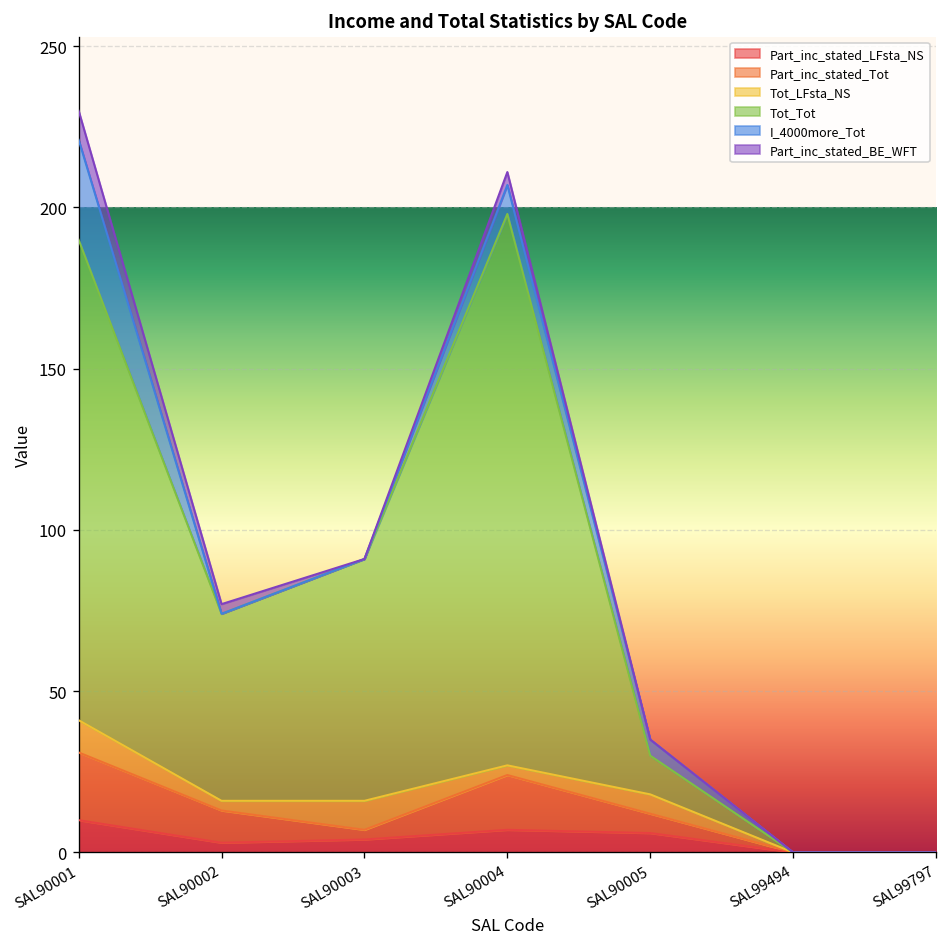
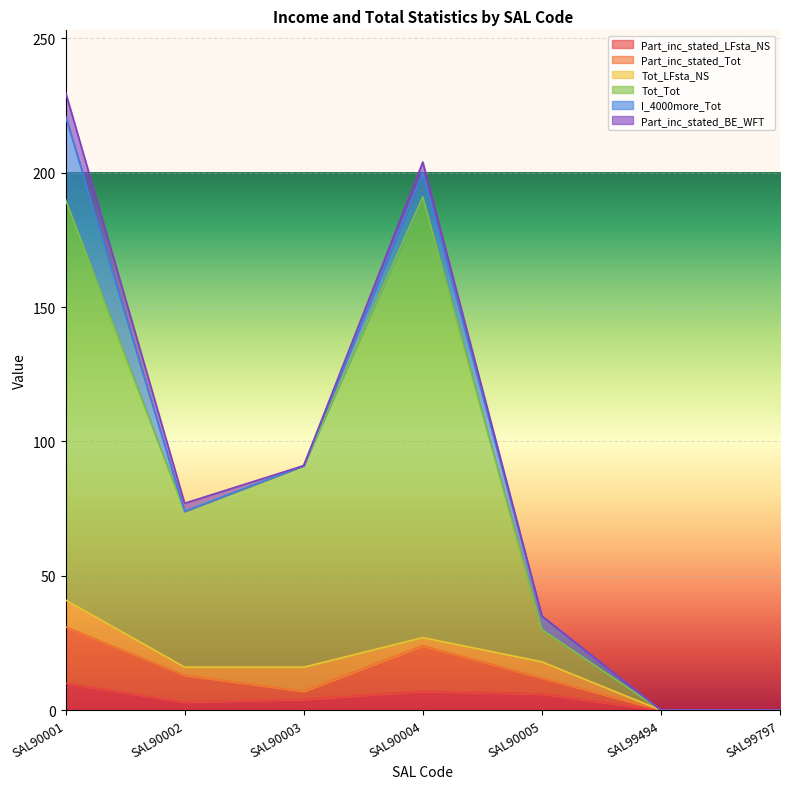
Tot_Tot, SAL90004: 171 -> 164
